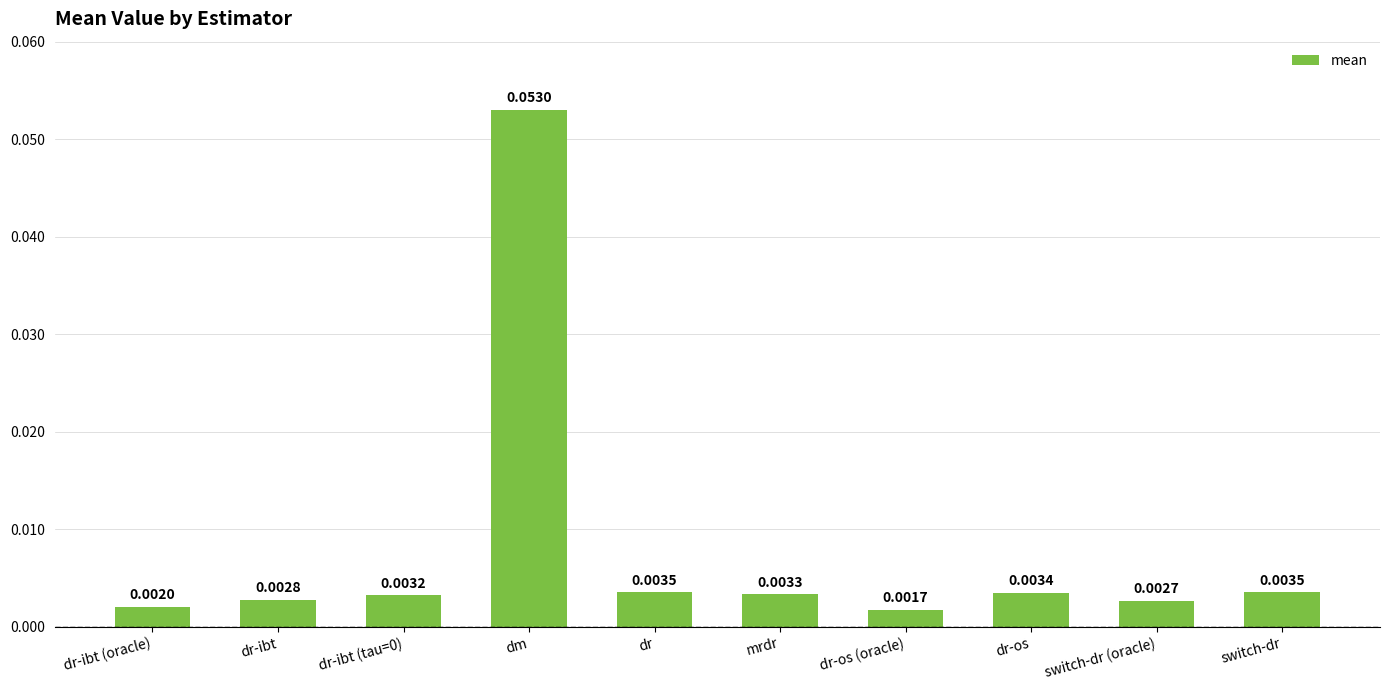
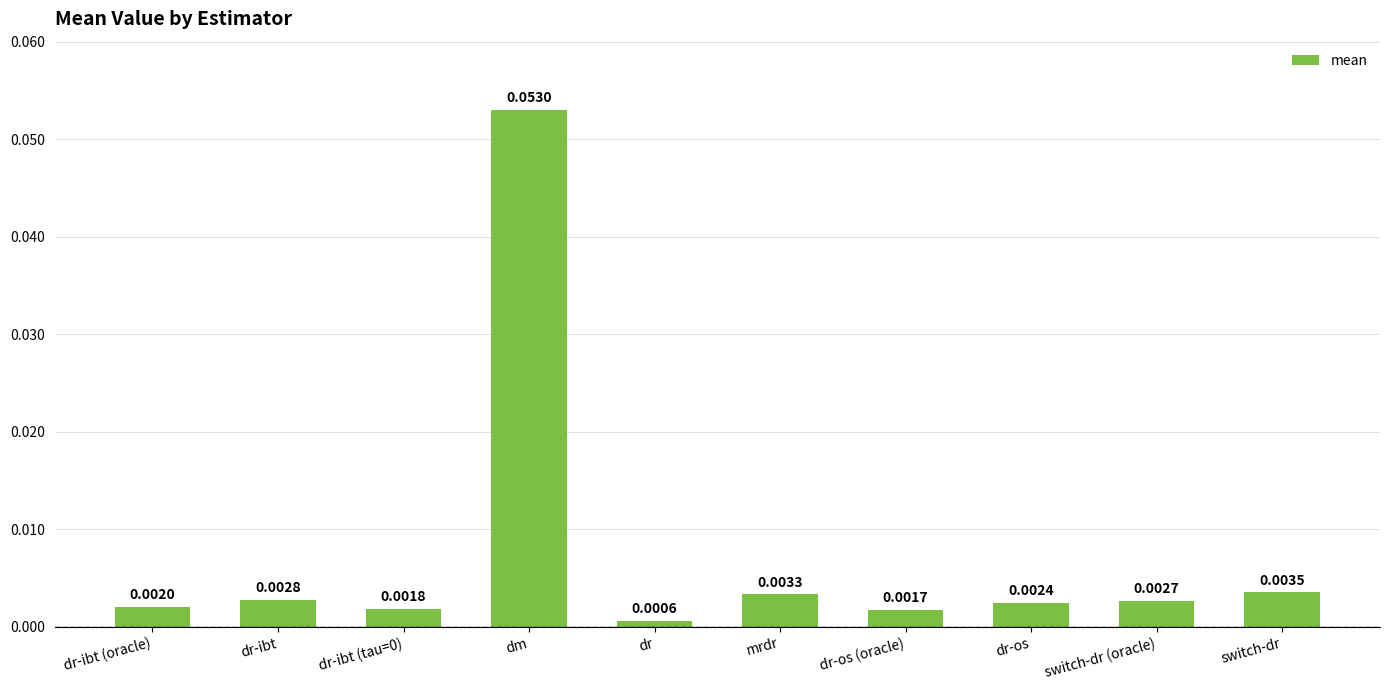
dr-ibt (tau=0): 0.0032 -> 0.0018
dr: 0.0035 -> 0.0006
dr-os: 0.0034 -> 0.0024
